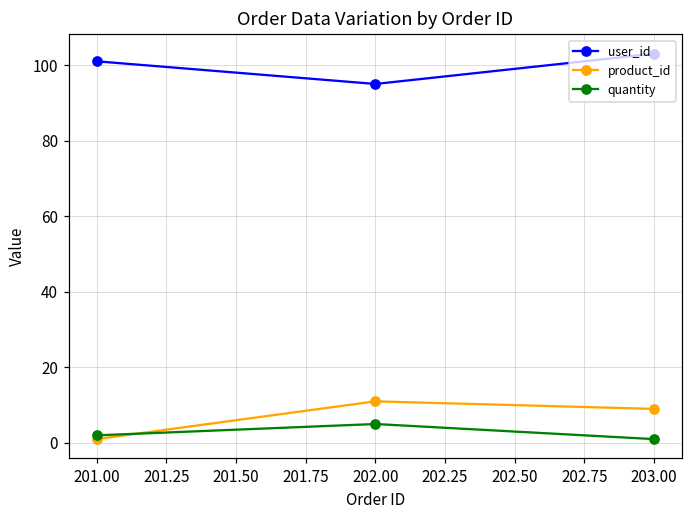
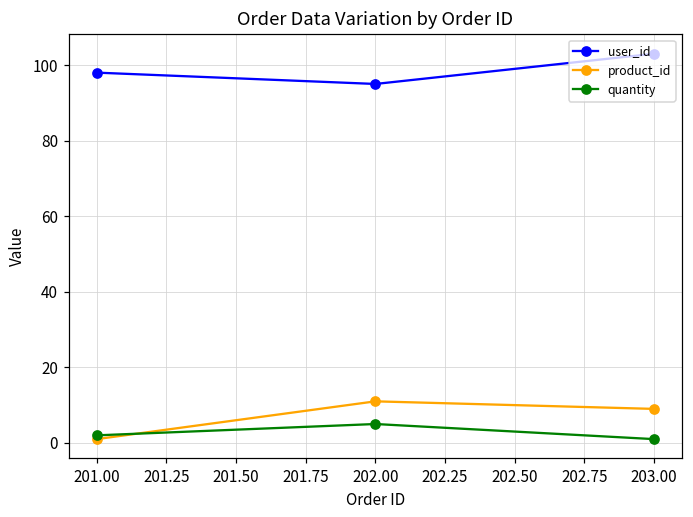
user_id, 201.00: 101 -> 98
